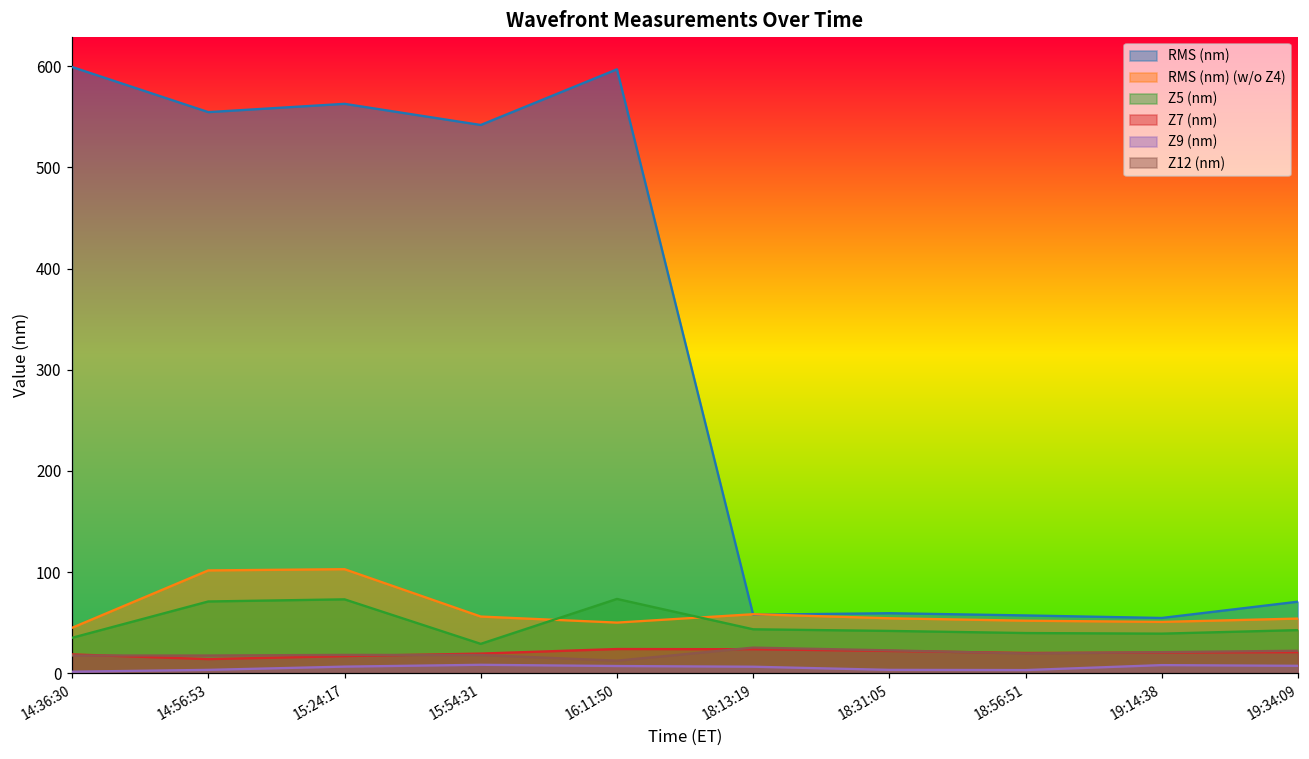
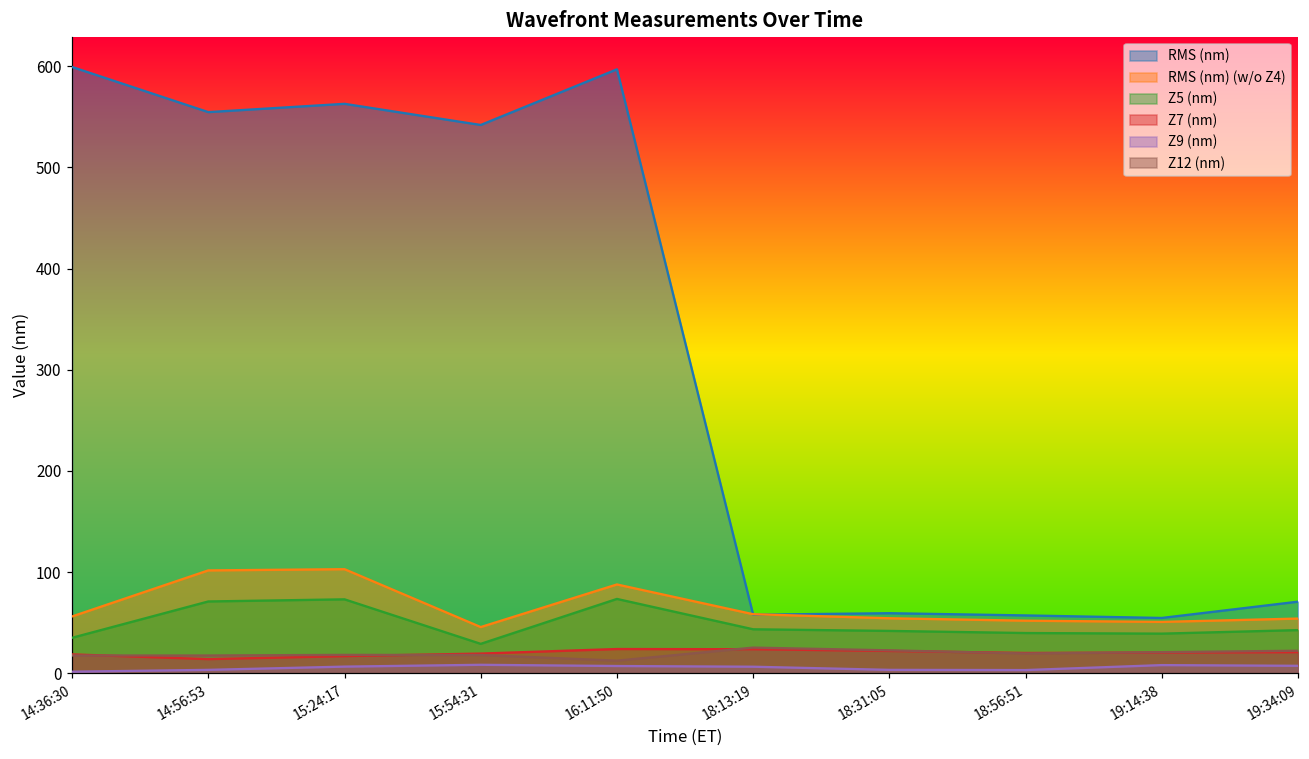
RMS (nm) (w/o Z4), 14:36:30: 50 -> 60
RMS (nm) (w/o Z4), 15:54:31: 60 -> 50
RMS (nm) (w/o Z4), 16:11:50: 50 -> 90
